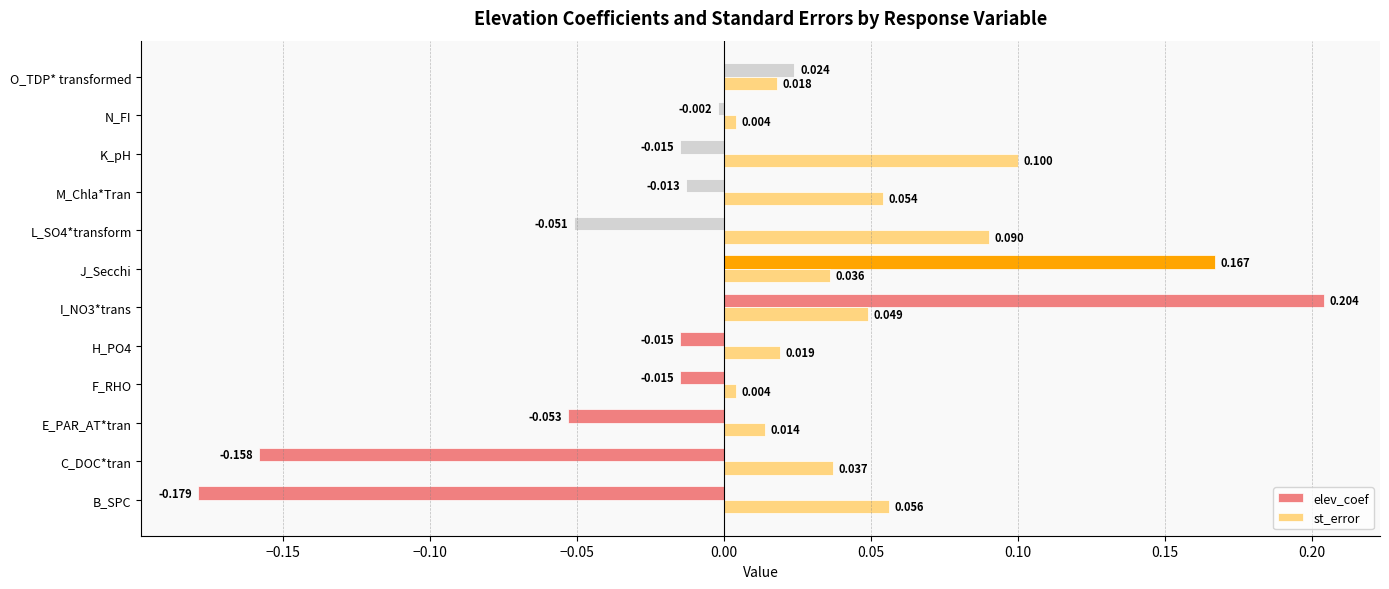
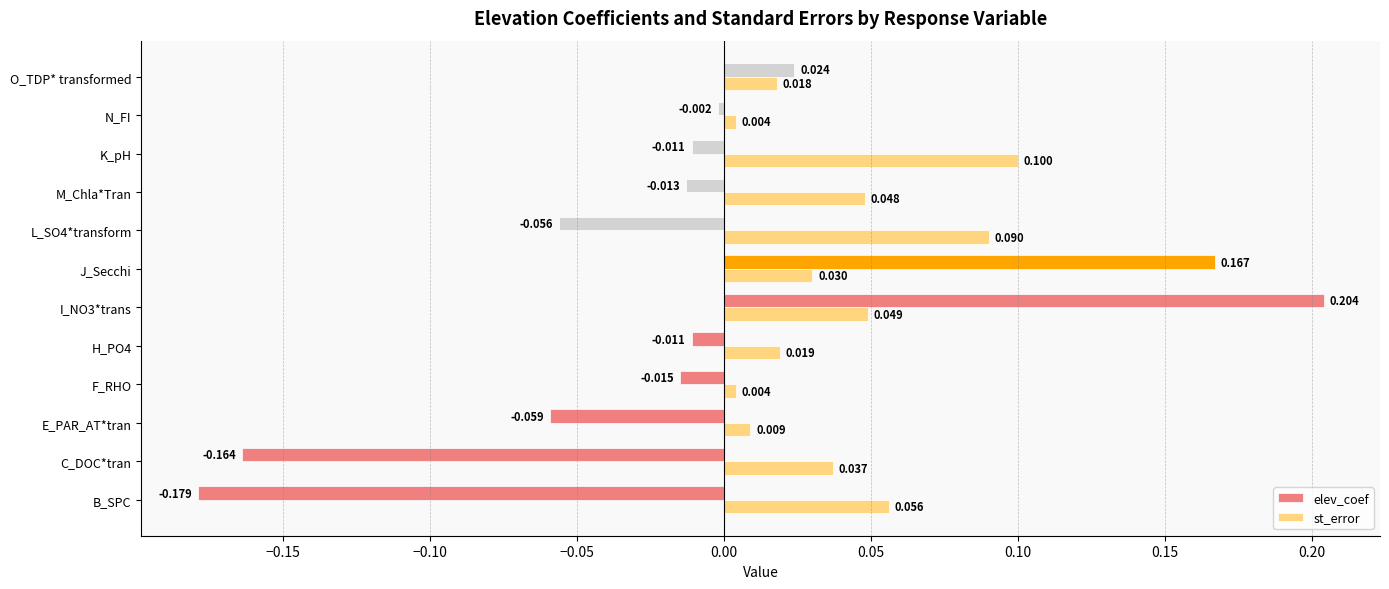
elev_coef, K_pH: -0.015 -> -0.011
st_error, M_Chla*Tran: 0.054 -> 0.048
elev_coef, L_SO4*transform: -0.051 -> -0.056
st_error, J_Secchi: 0.036 -> 0.030
elev_coef, H_PO4: -0.015 -> -0.011
elev_coef, E_PAR_AT*tran: -0.053 -> -0.059
st_error, E_PAR_AT*tran: 0.014 -> 0.009
elev_coef, C_DOC*tran: -0.158 -> -0.164
